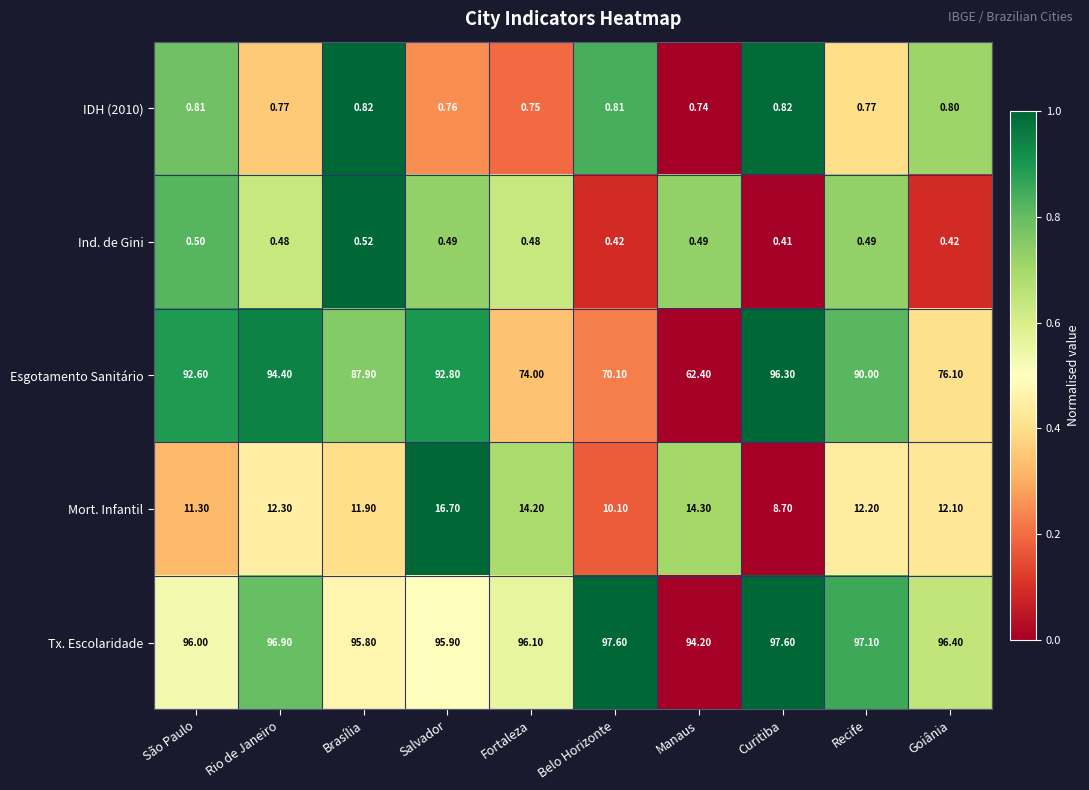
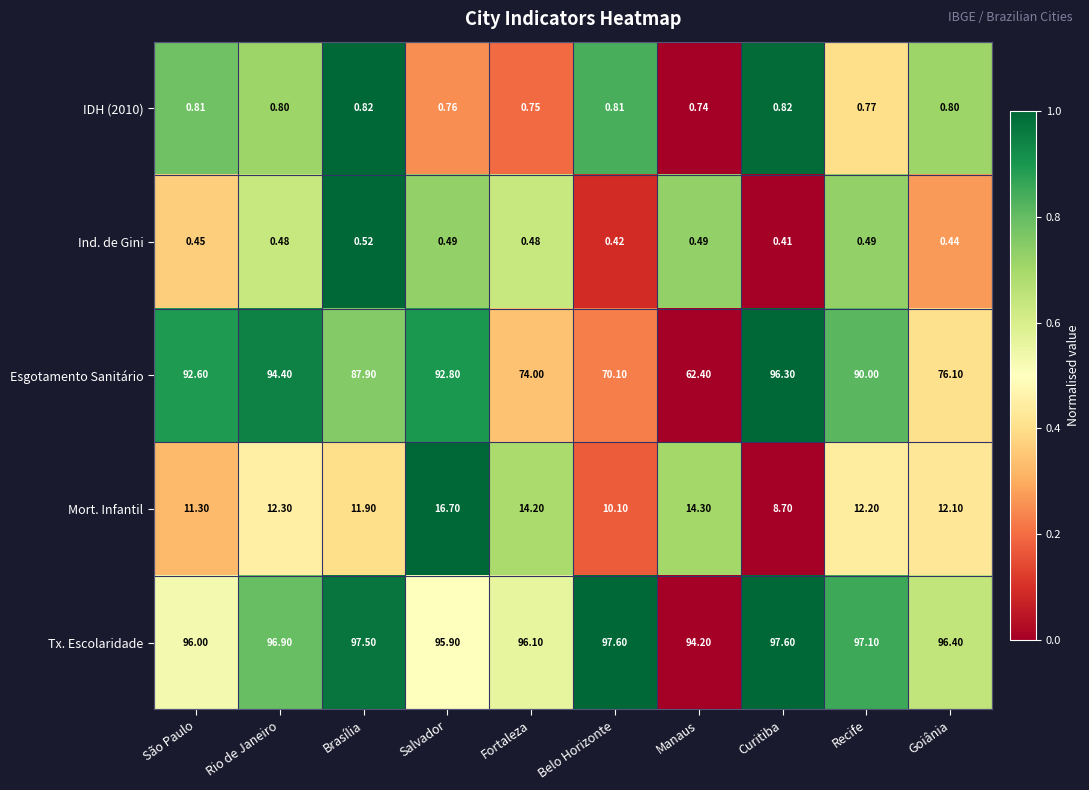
IDH (2010), Rio de Janeiro: 0.77 -> 0.80
Ind. de Gini, São Paulo: 0.50 -> 0.45
Ind. de Gini, Goiânia: 0.42 -> 0.44
Tx. Escolaridade, Brasília: 95.80 -> 97.50
